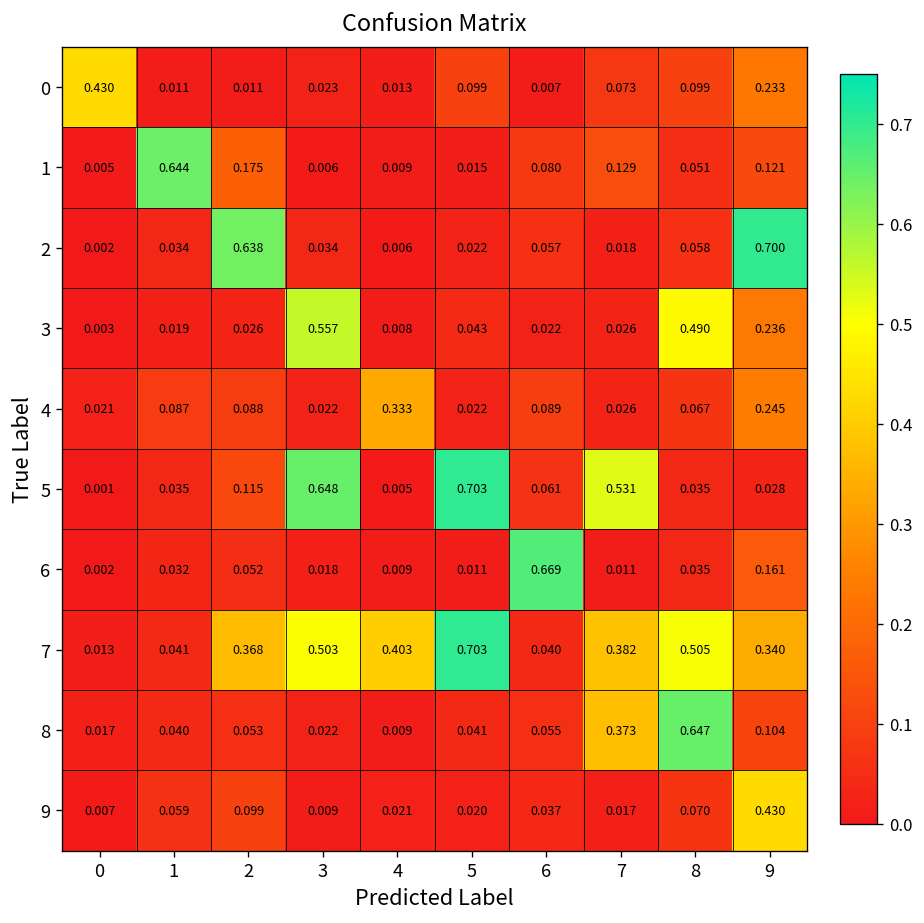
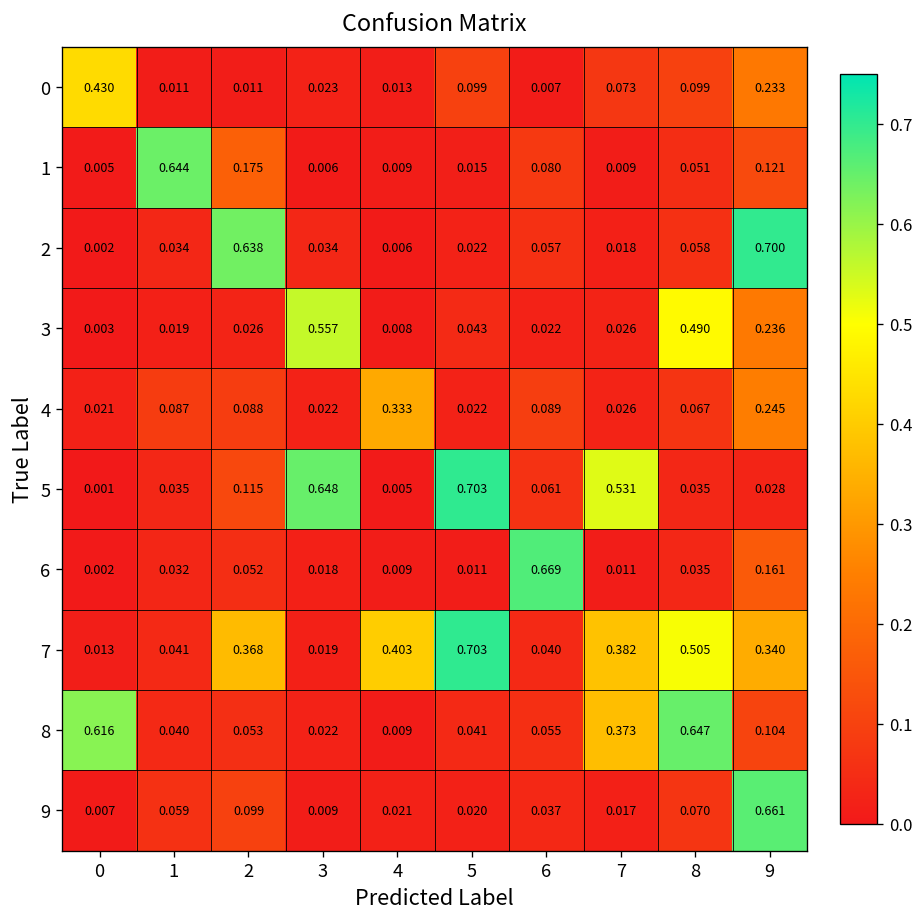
1, 7: 0.129 -> 0.009
7, 3: 0.503 -> 0.019
8, 0: 0.017 -> 0.616
9, 9: 0.430 -> 0.661
